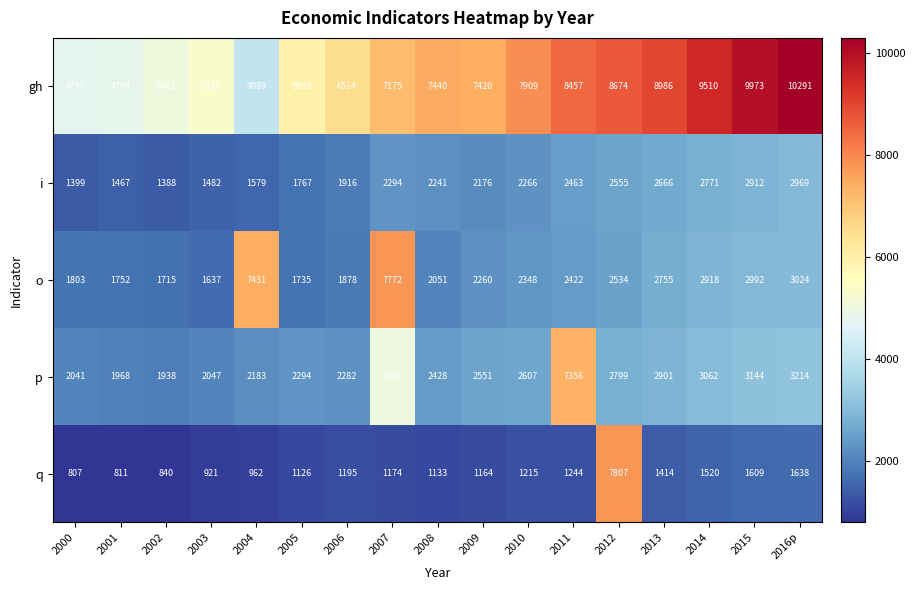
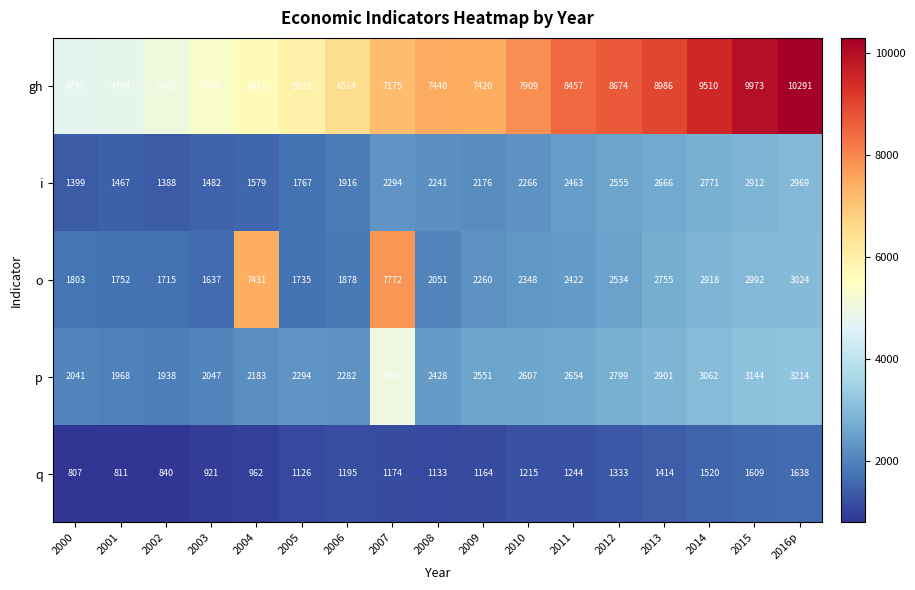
gh, 2004: 4089 -> 5681
p, 2011: 7356 -> 2654
q, 2012: 7807 -> 1333
